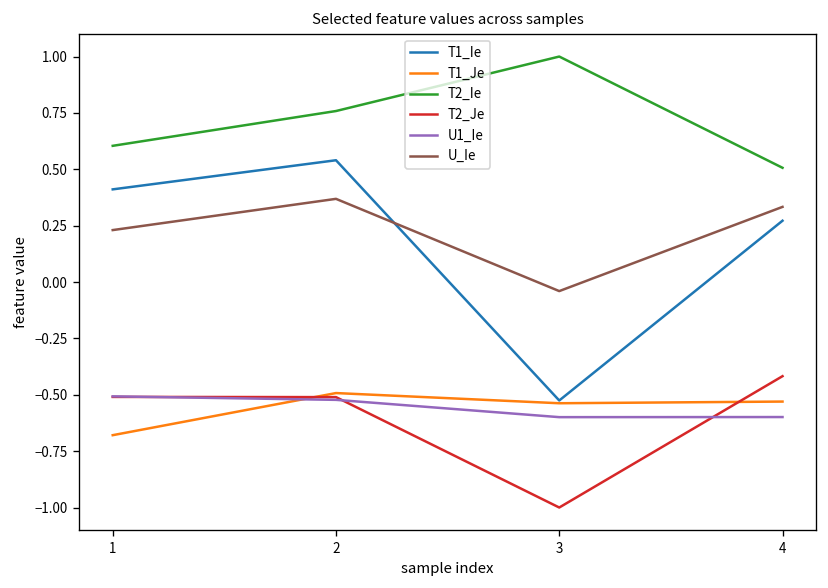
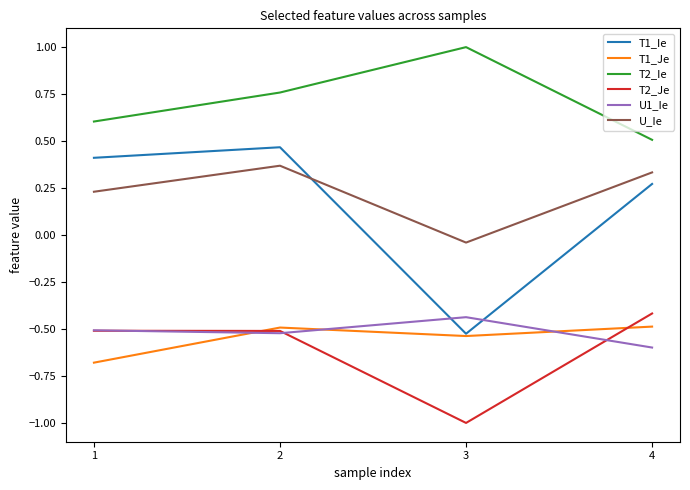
T1_Ie, 2: 0.54 -> 0.47
U1_Ie, 3: -0.60 -> -0.44
T1_Je, 4: -0.53 -> -0.49
